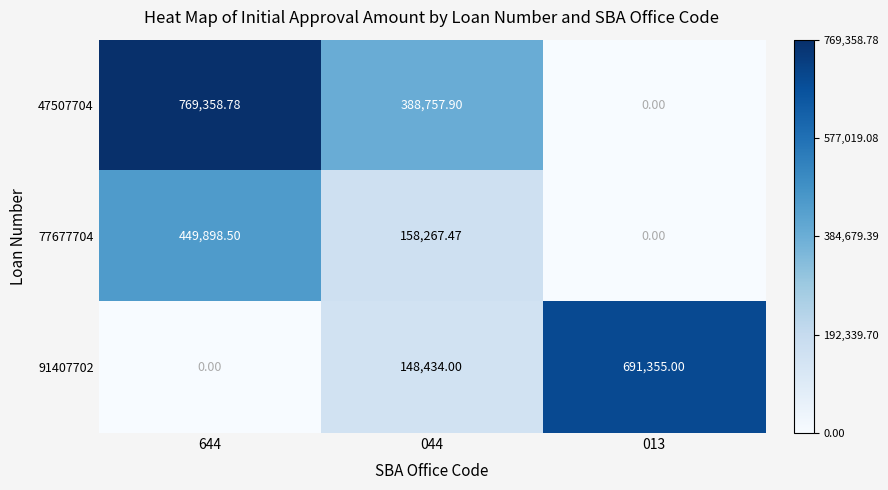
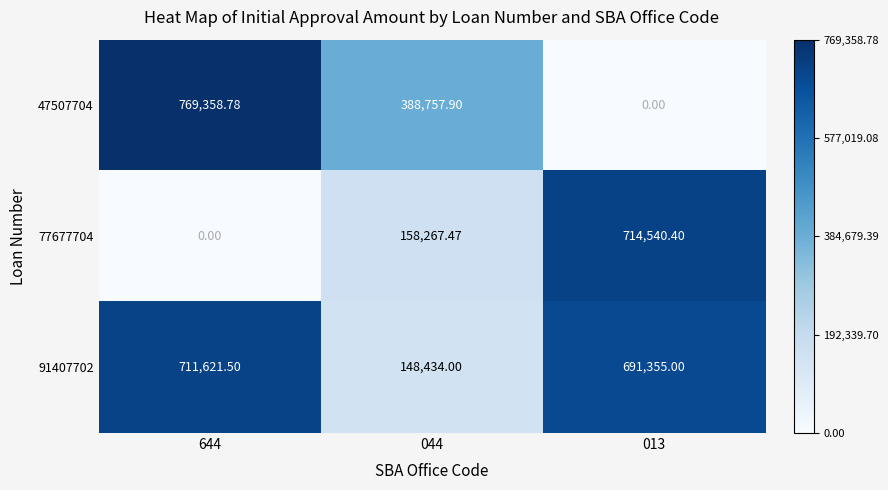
77677704, 644: 449,898.50 -> 0.00
77677704, 013: 0.00 -> 714,540.40
91407702, 644: 0.00 -> 711,621.50
